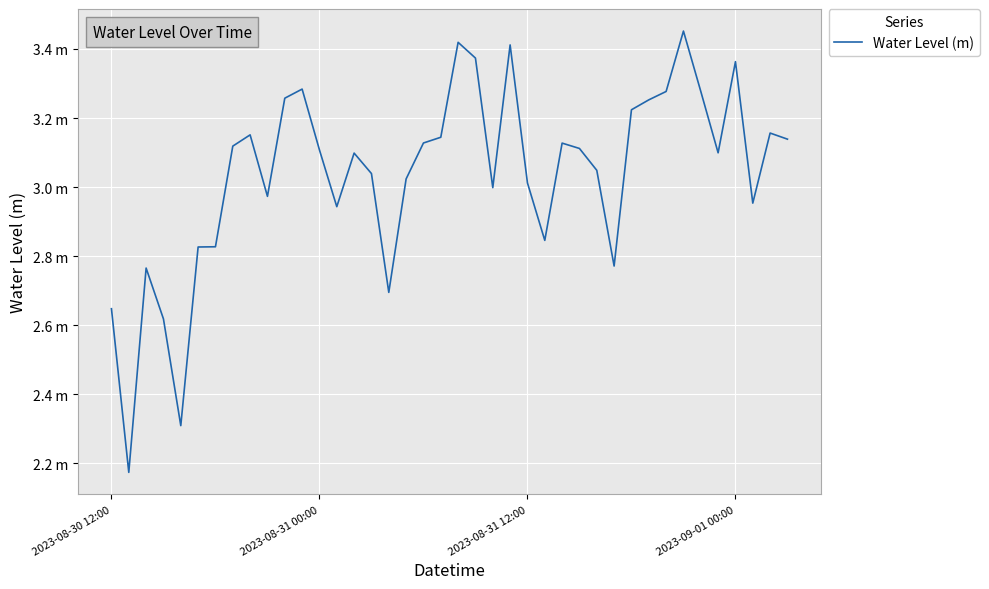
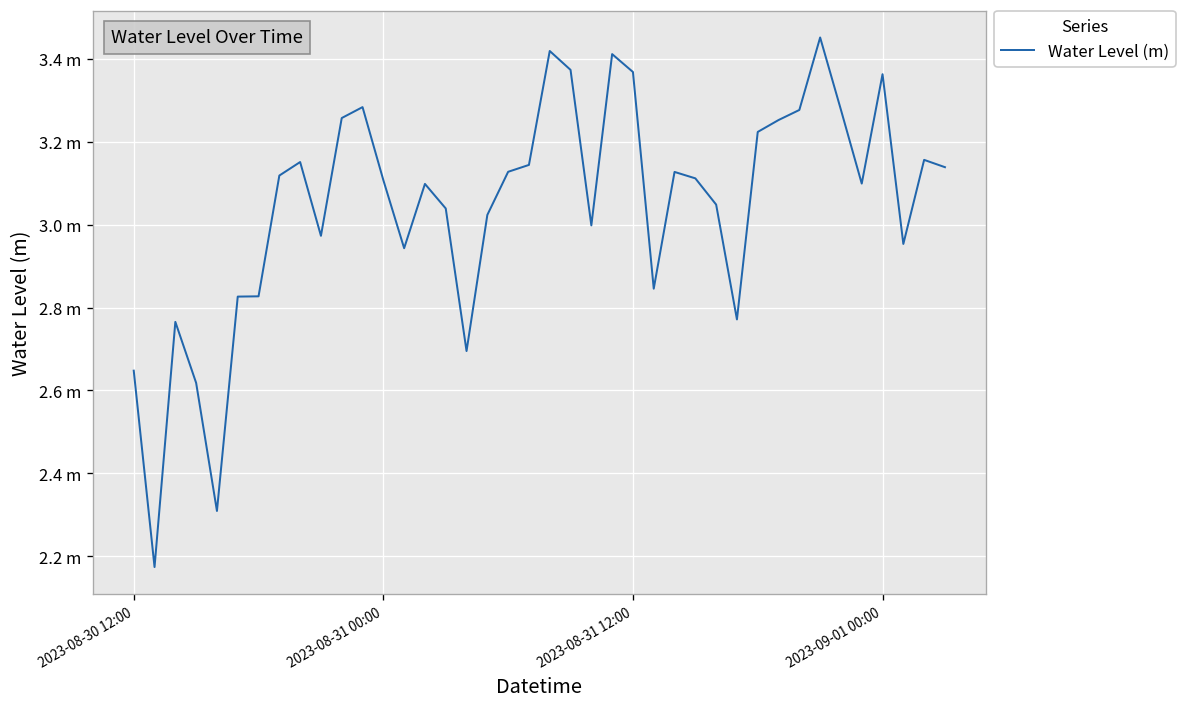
2023-08-31 12:00: 3.01 m -> 3.37 m
